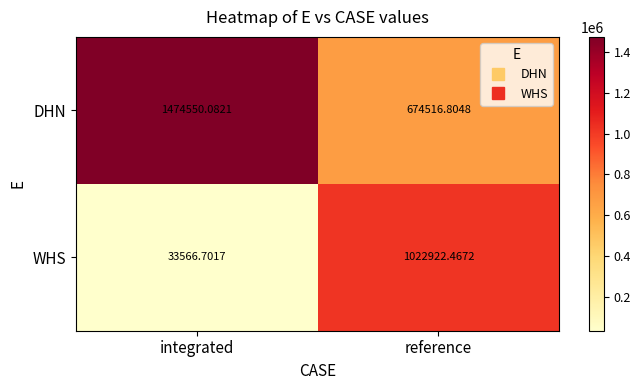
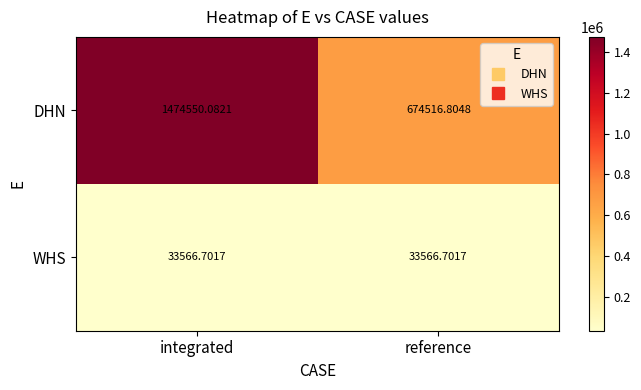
WHS, reference: 1022922.4672 -> 33566.7017
